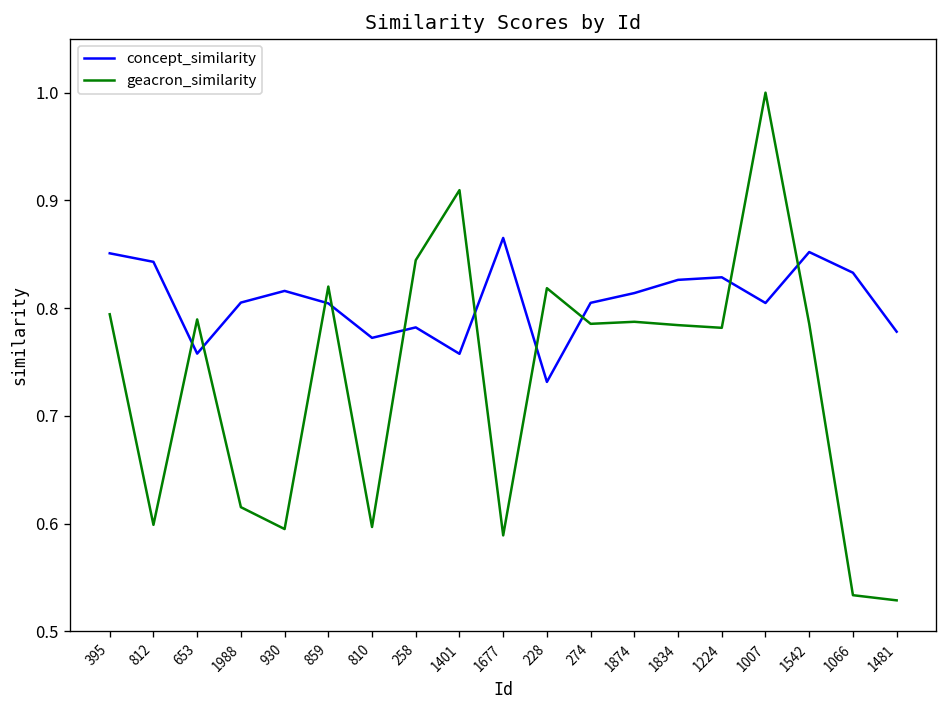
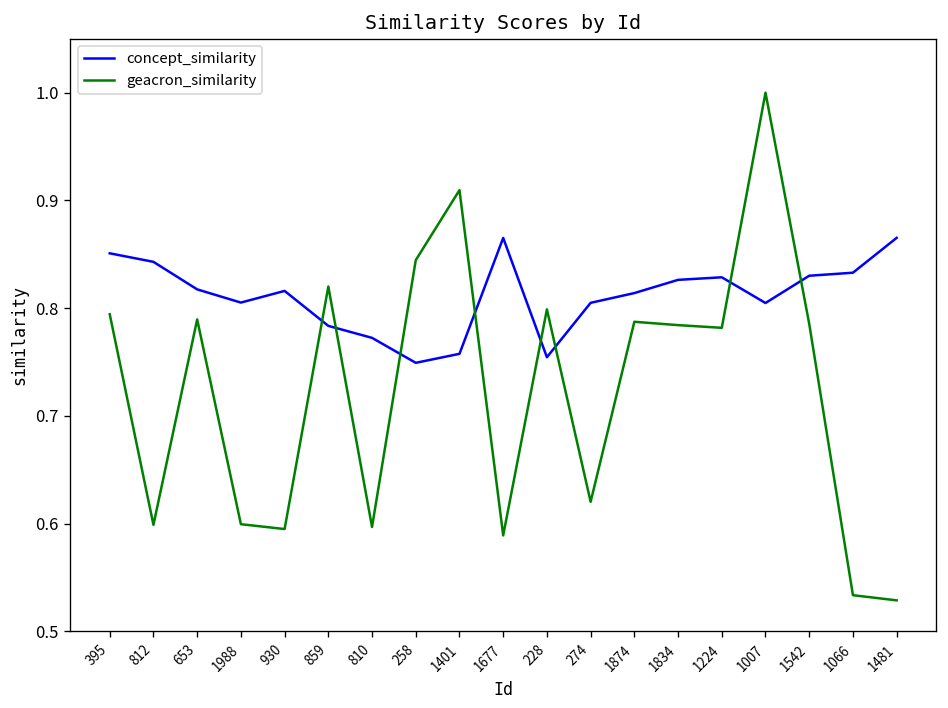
concept_similarity, 653: 0.76 -> 0.82
geacron_similarity, 1988: 0.62 -> 0.60
concept_similarity, 859: 0.80 -> 0.78
concept_similarity, 258: 0.78 -> 0.75
concept_similarity, 228: 0.73 -> 0.75
geacron_similarity, 228: 0.82 -> 0.80
geacron_similarity, 274: 0.79 -> 0.62
concept_similarity, 1542: 0.85 -> 0.83
concept_similarity, 1481: 0.78 -> 0.87
